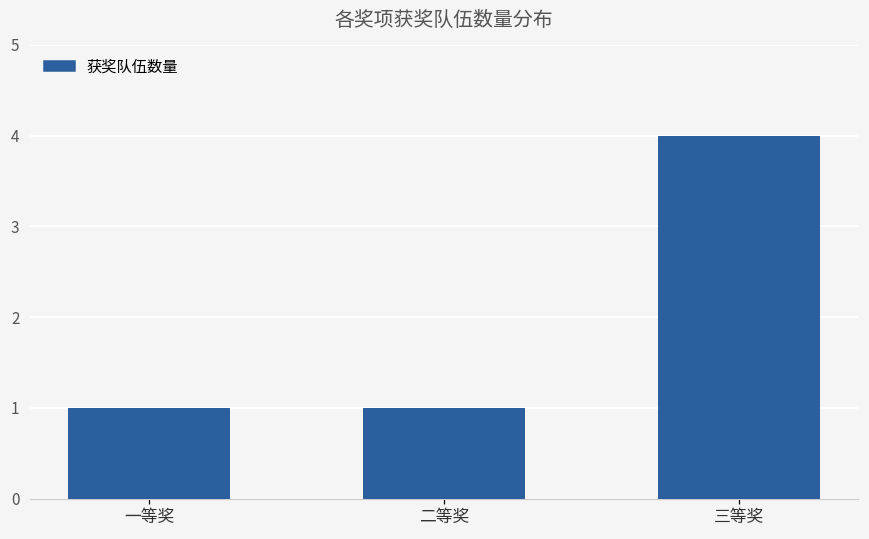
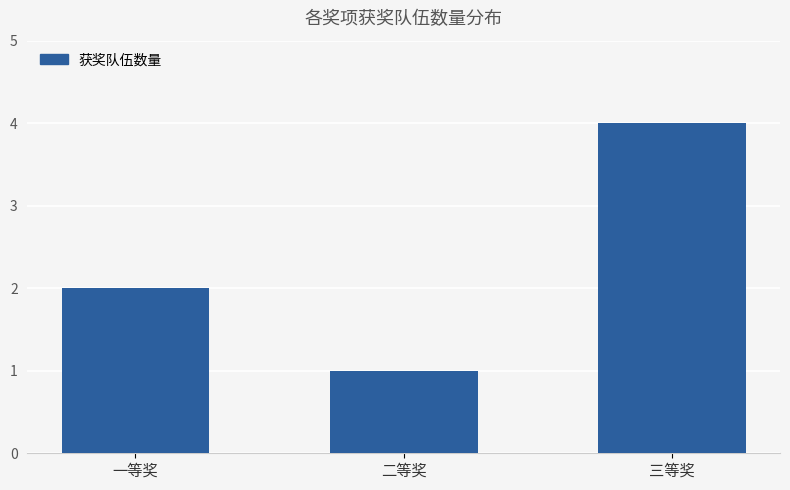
一等奖: 1 -> 2
